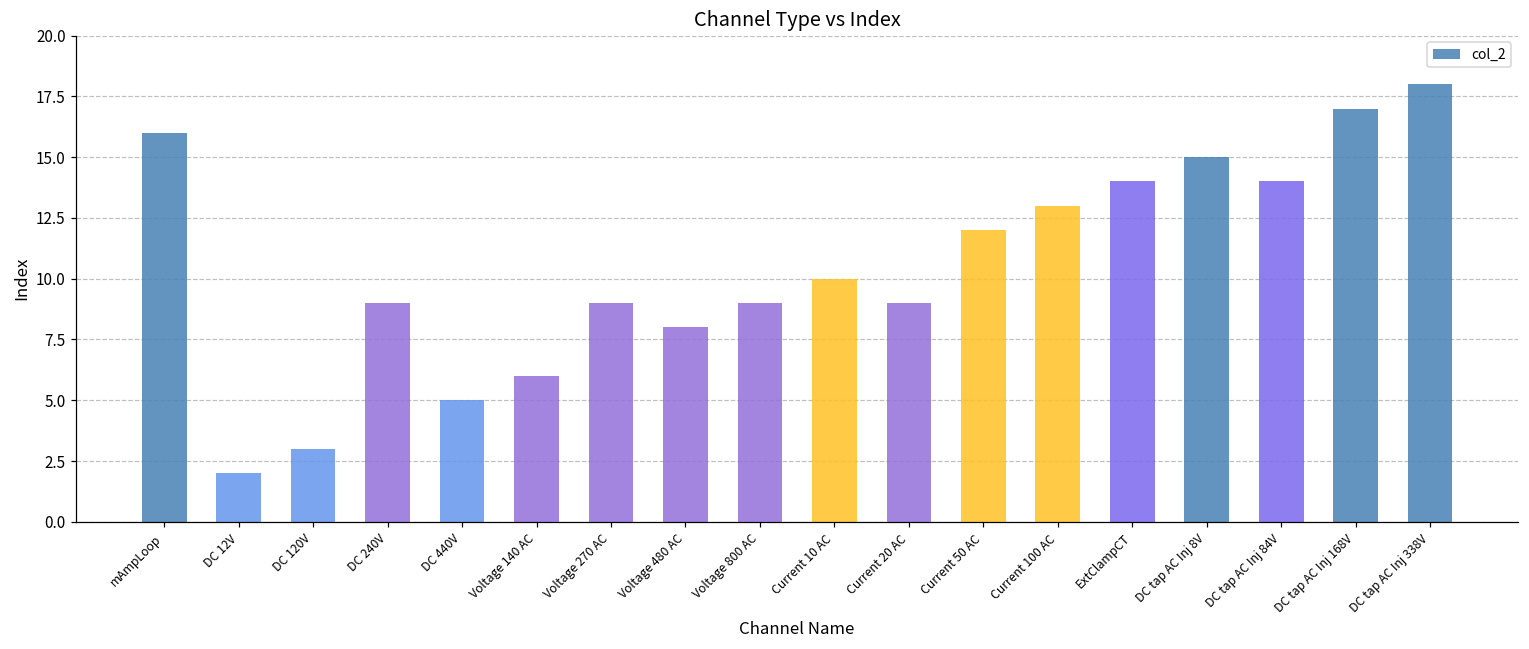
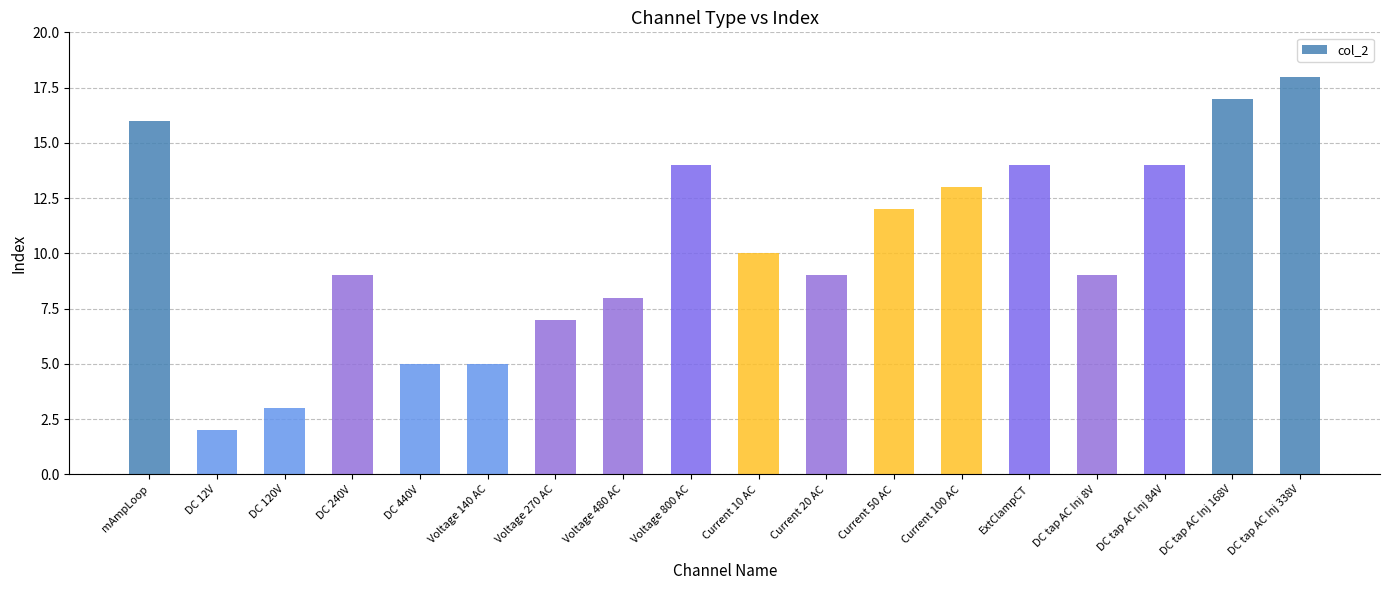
Voltage 140 AC: 6 -> 5
Voltage 270 AC: 9 -> 7
Voltage 800 AC: 9 -> 14
DC tap AC Inj 8V: 15 -> 9
